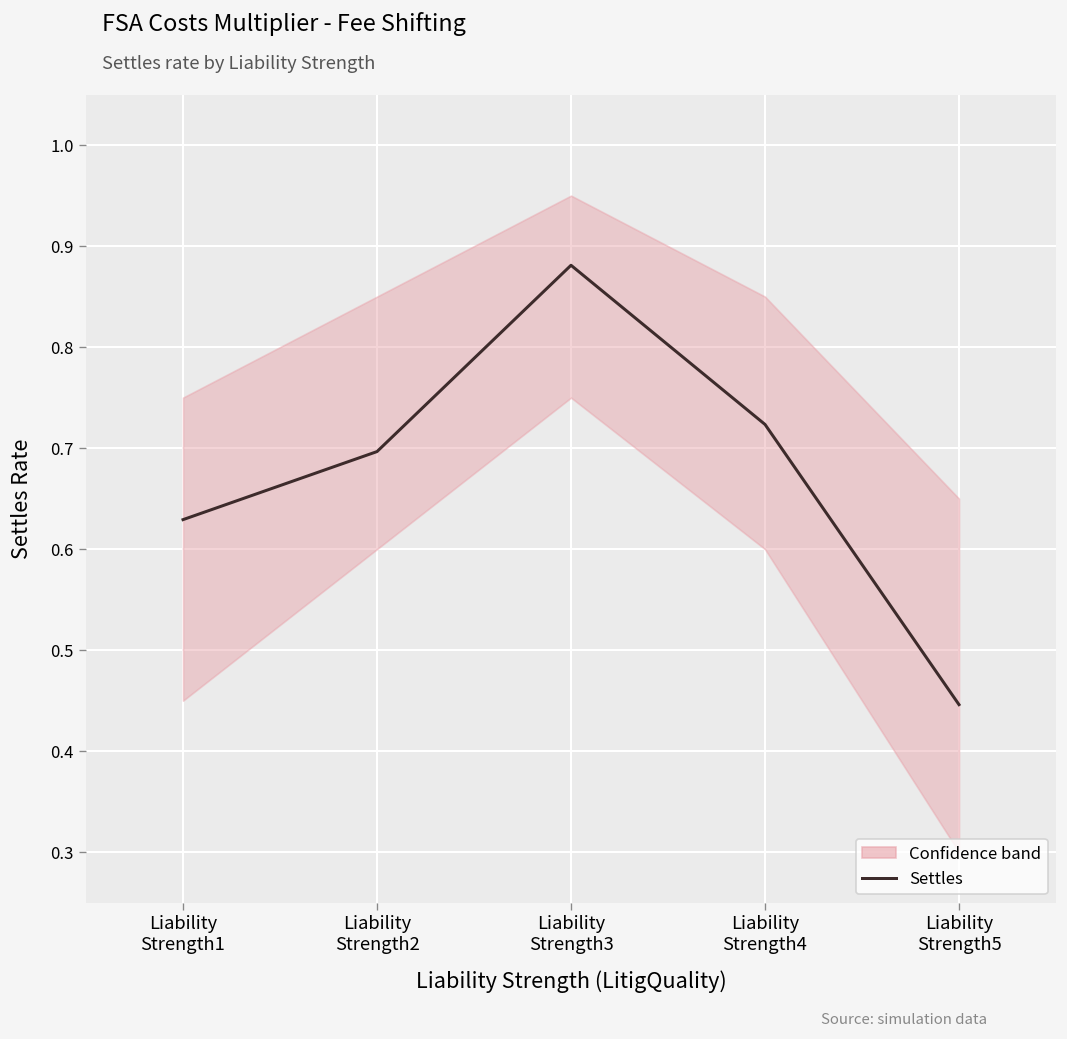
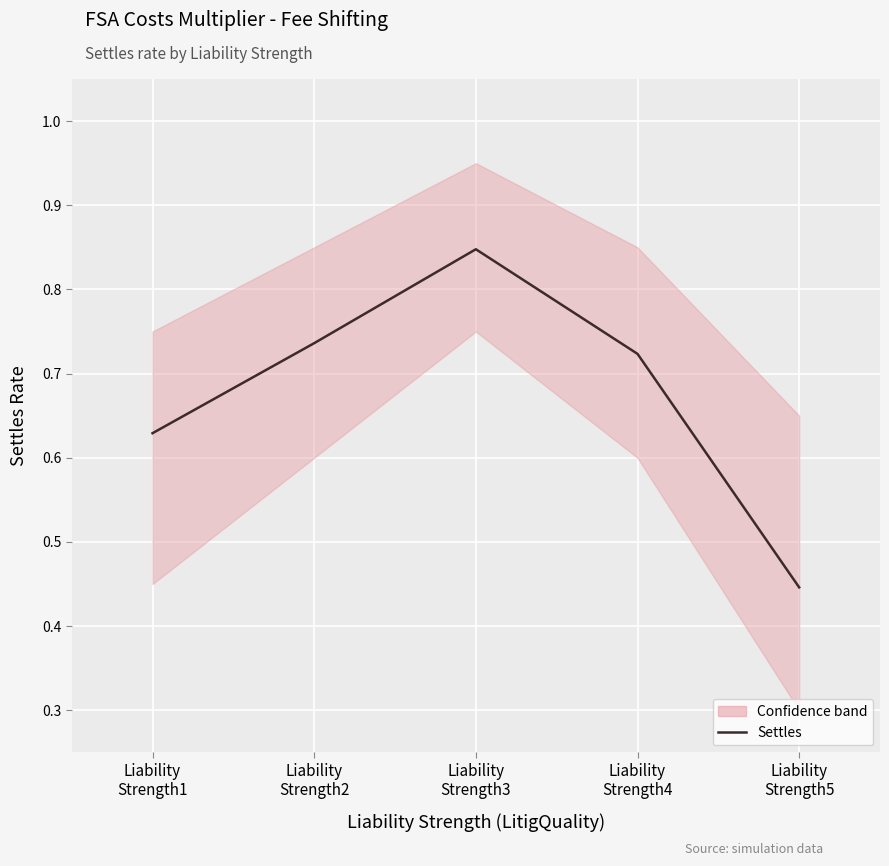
Settles, Liability Strength2: 0.70 -> 0.74
Settles, Liability Strength3: 0.88 -> 0.85
